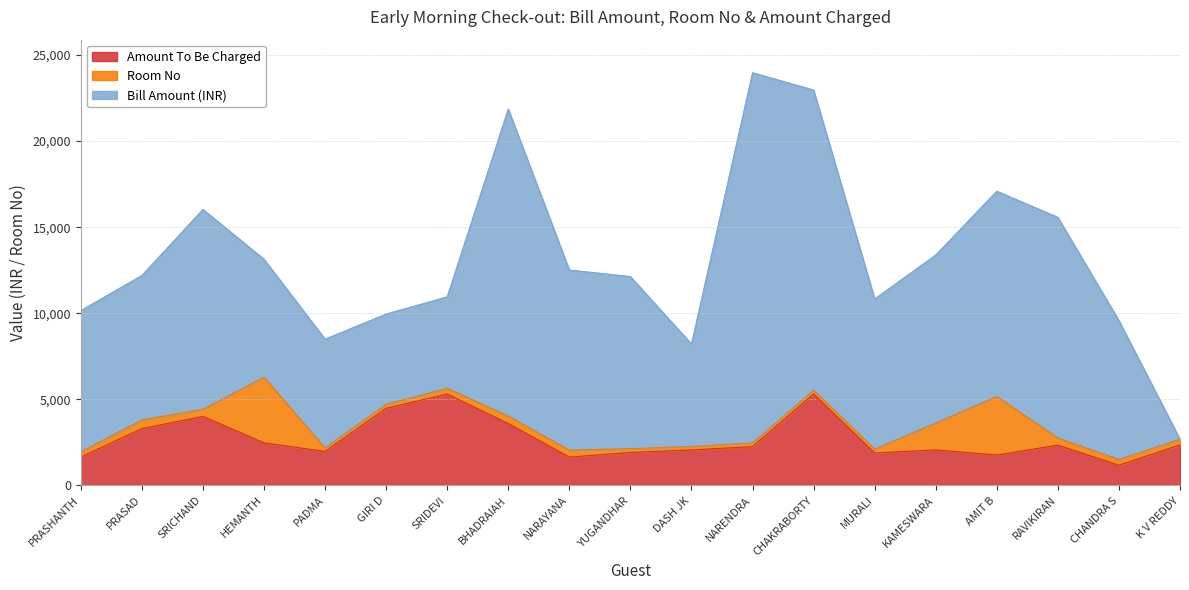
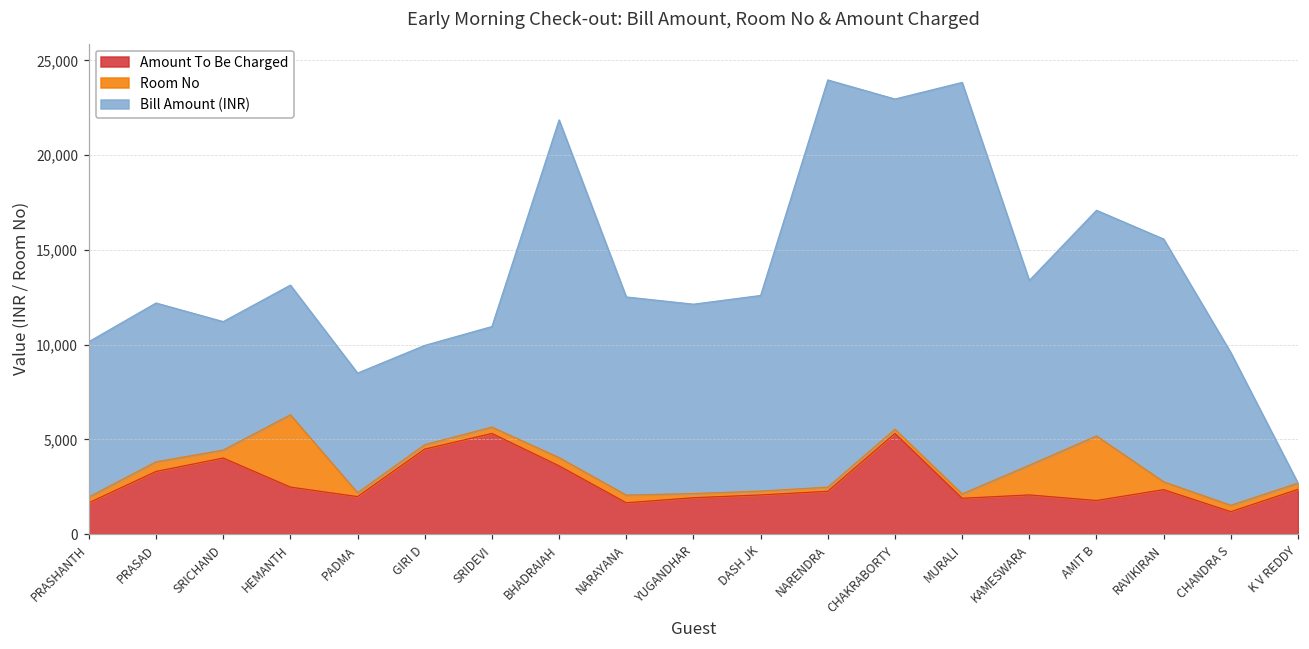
Bill Amount (INR), SRICHAND: 11,600 -> 6,800
Bill Amount (INR), DASH JK: 5,900 -> 10,300
Bill Amount (INR), MURALI: 8,700 -> 21,700
